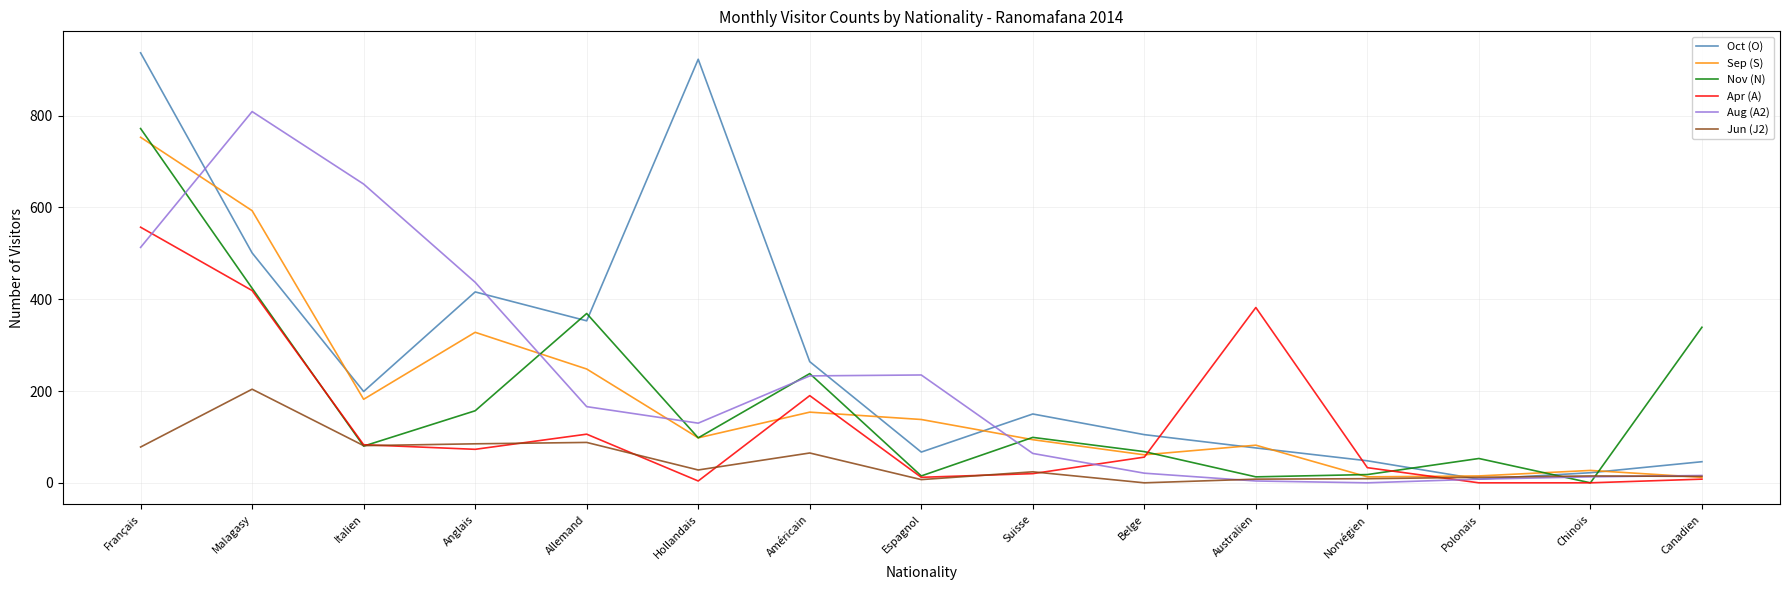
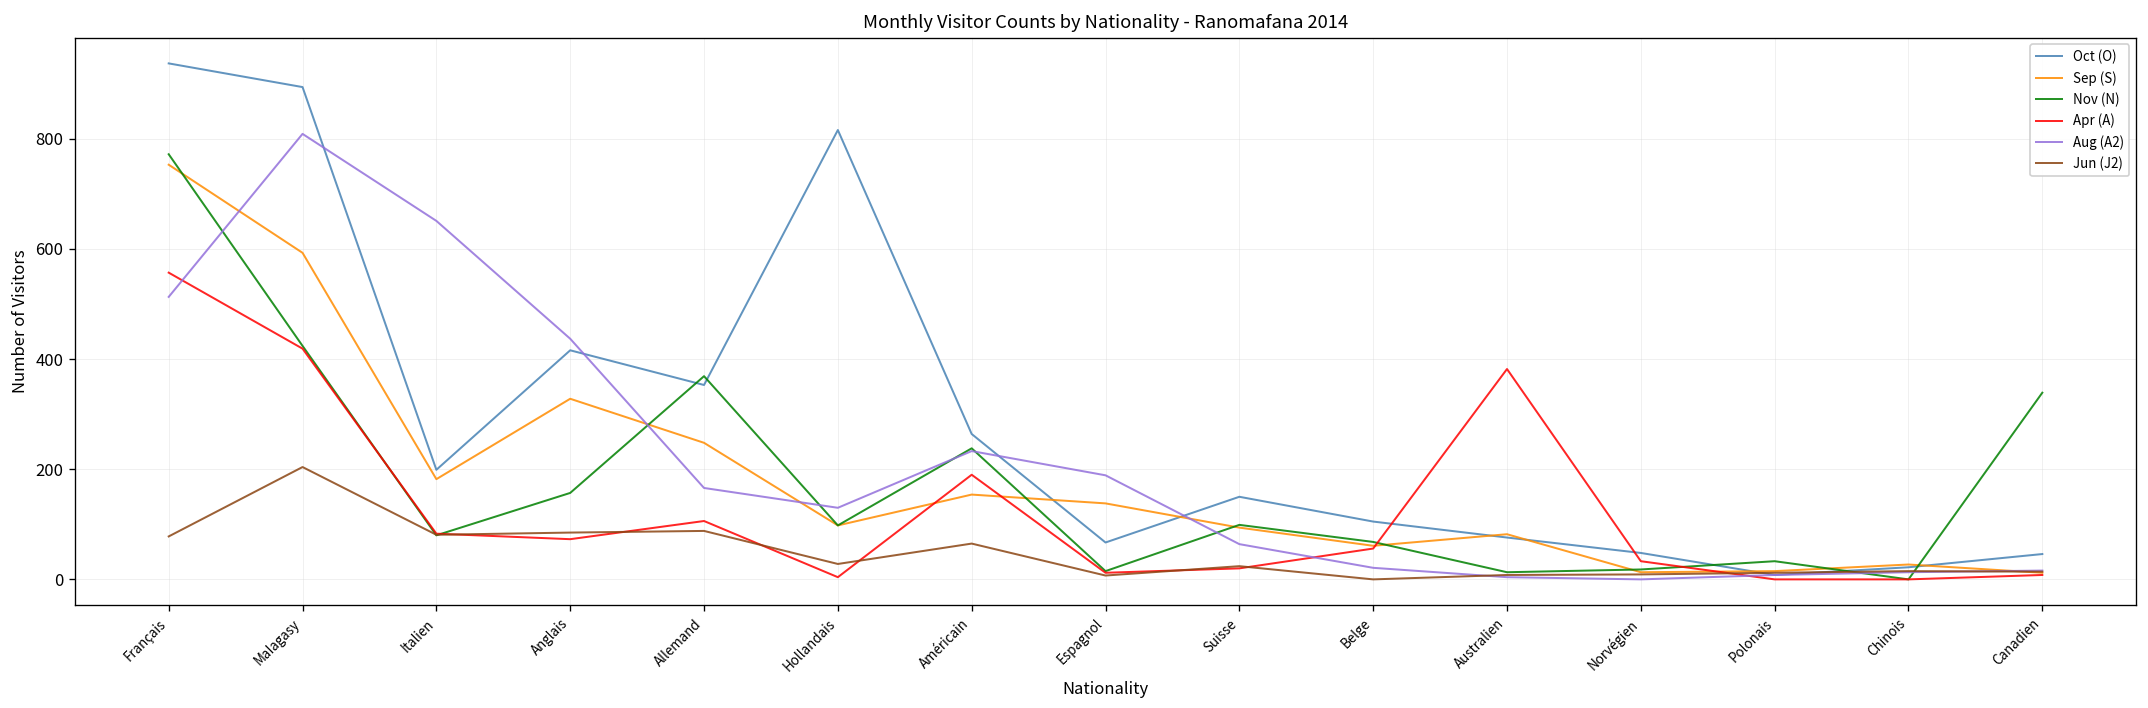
Oct (O), MaIagasy: 500 -> 890
Oct (O), Hollandais: 920 -> 820
Aug (A2), Espagnol: 240 -> 190
Nov (N), Polonais: 50 -> 30
